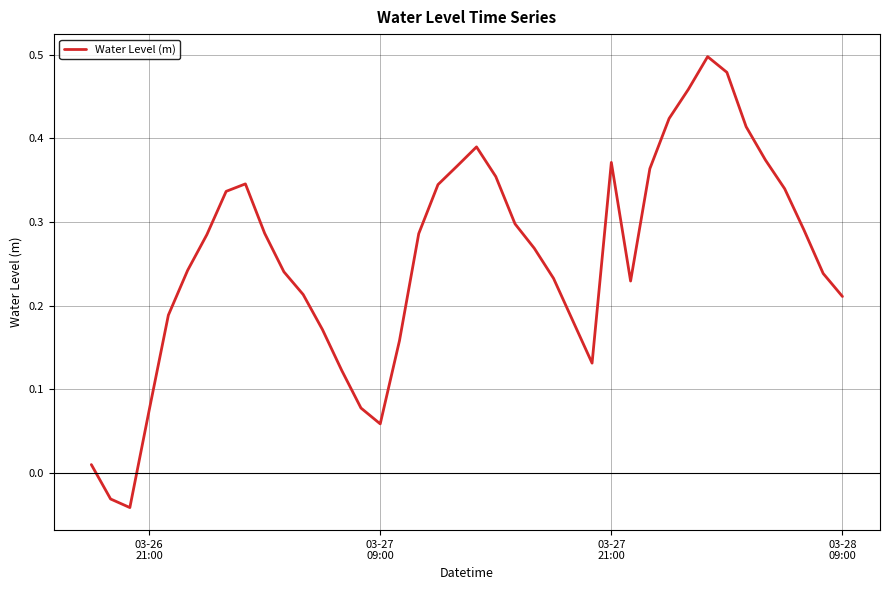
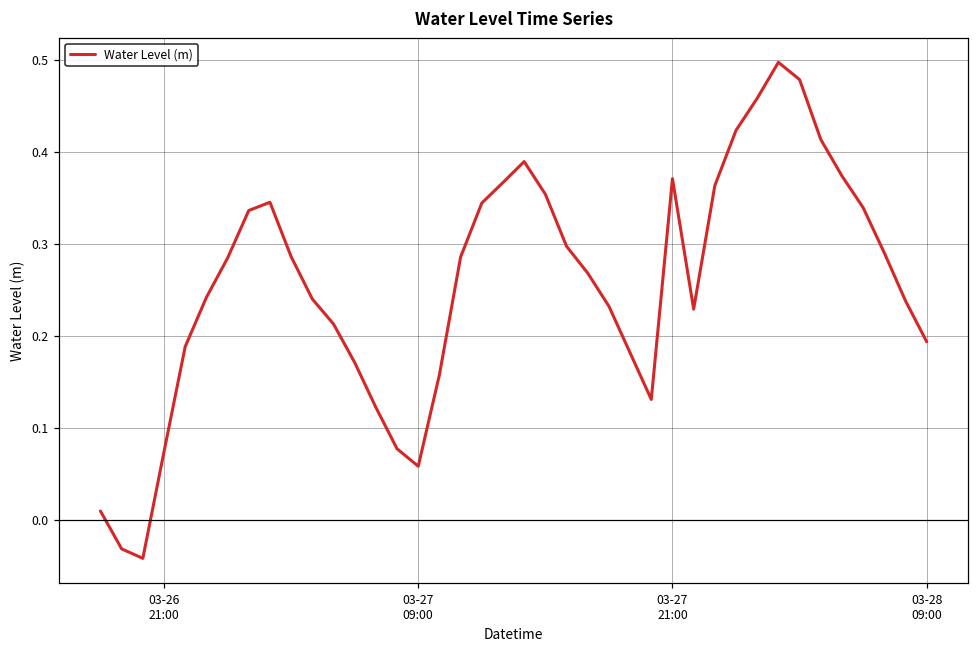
03-28 09:00: 0.21 -> 0.19
